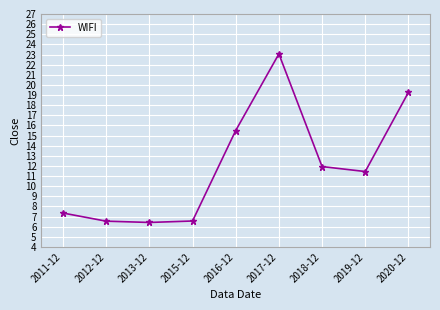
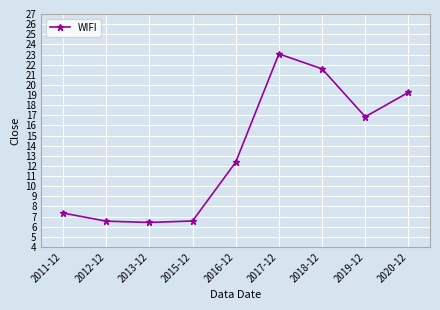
2016-12: 15.5 -> 12.4
2018-12: 11.9 -> 21.6
2019-12: 11.4 -> 16.9
